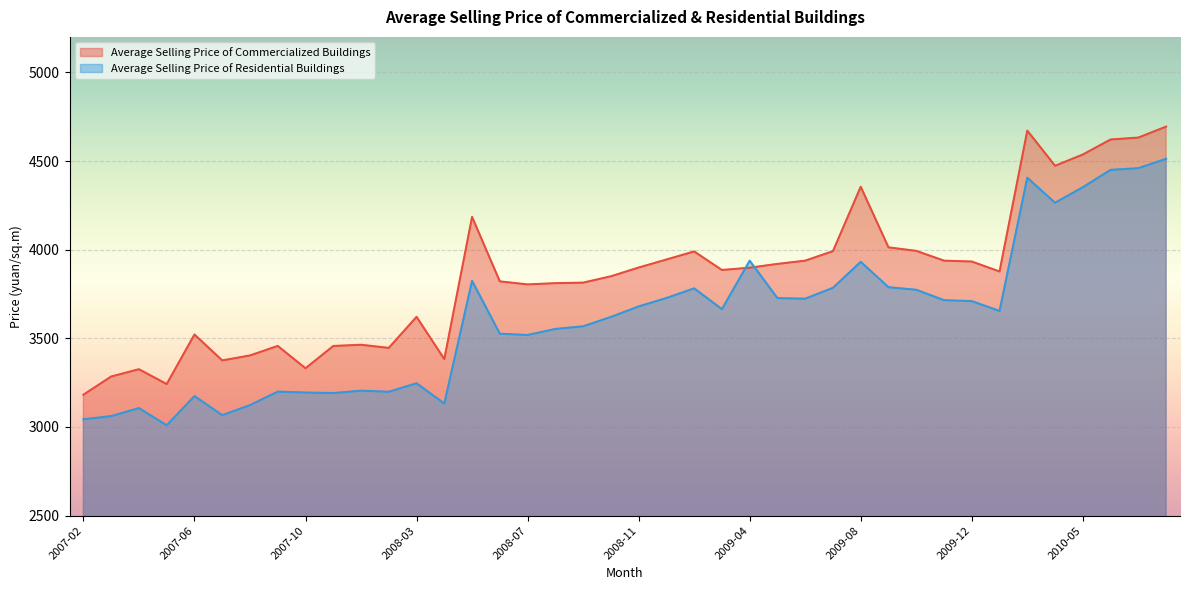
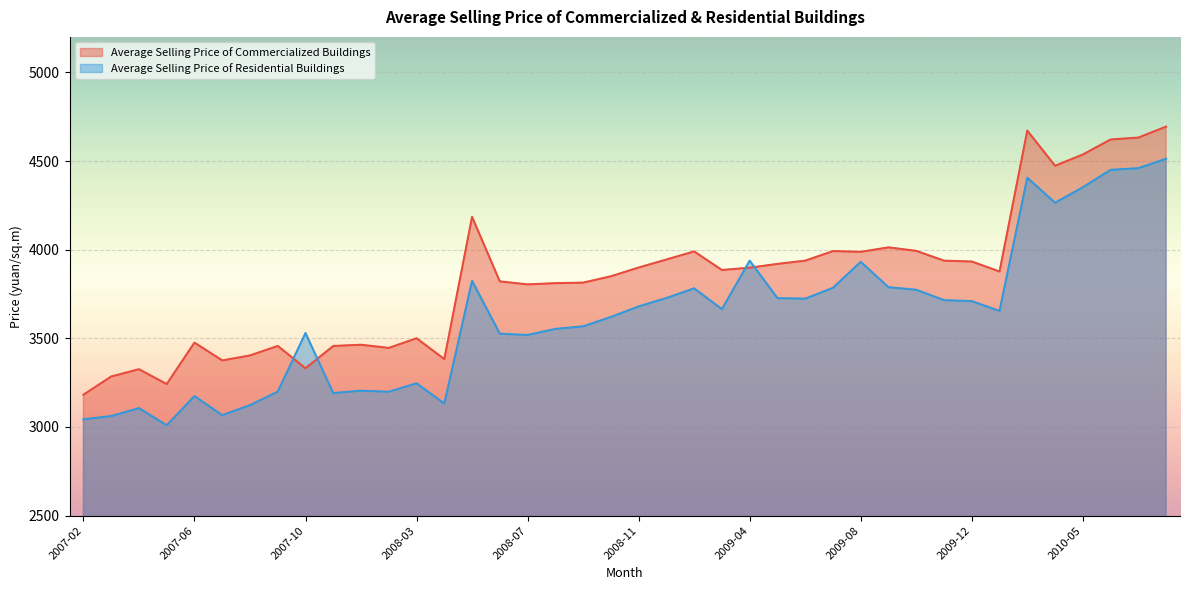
Average Selling Price of Commercialized Buildings, 2007-06: 3520 -> 3480
Average Selling Price of Residential Buildings, 2007-10: 3190 -> 3530
Average Selling Price of Commercialized Buildings, 2008-03: 3620 -> 3500
Average Selling Price of Commercialized Buildings, 2009-08: 4360 -> 3990
